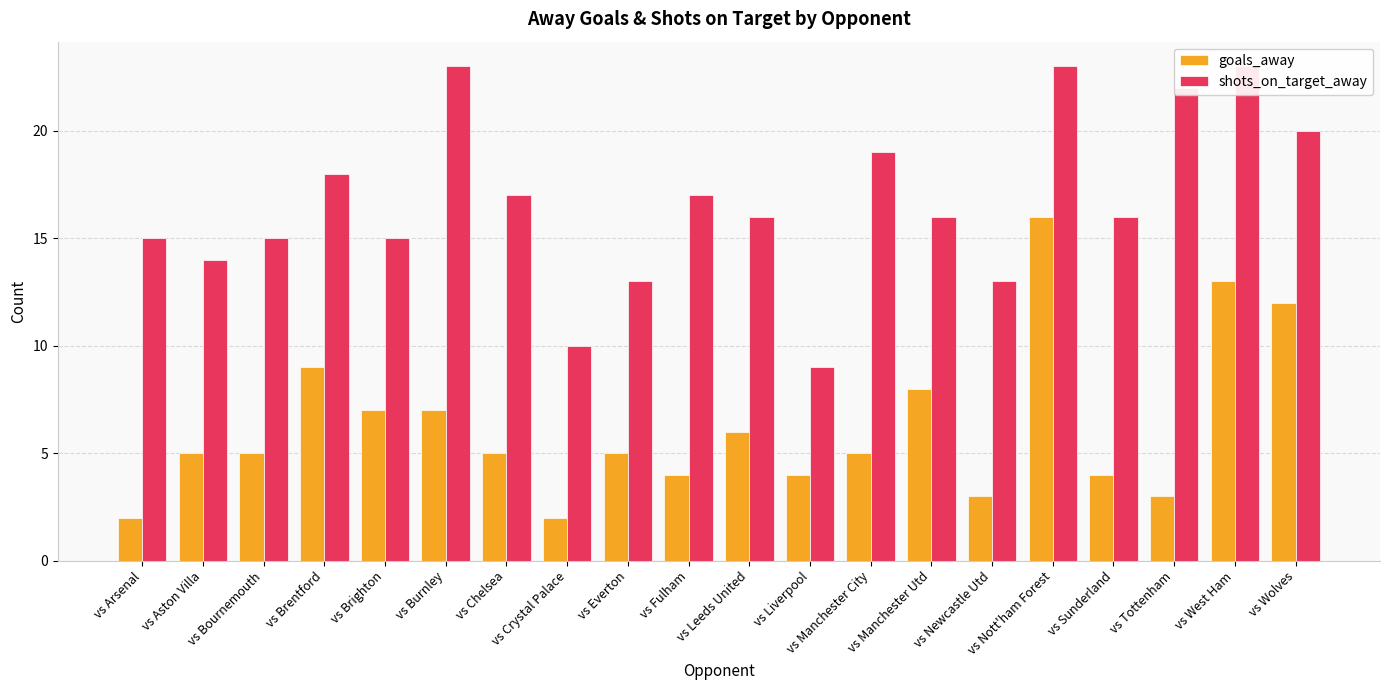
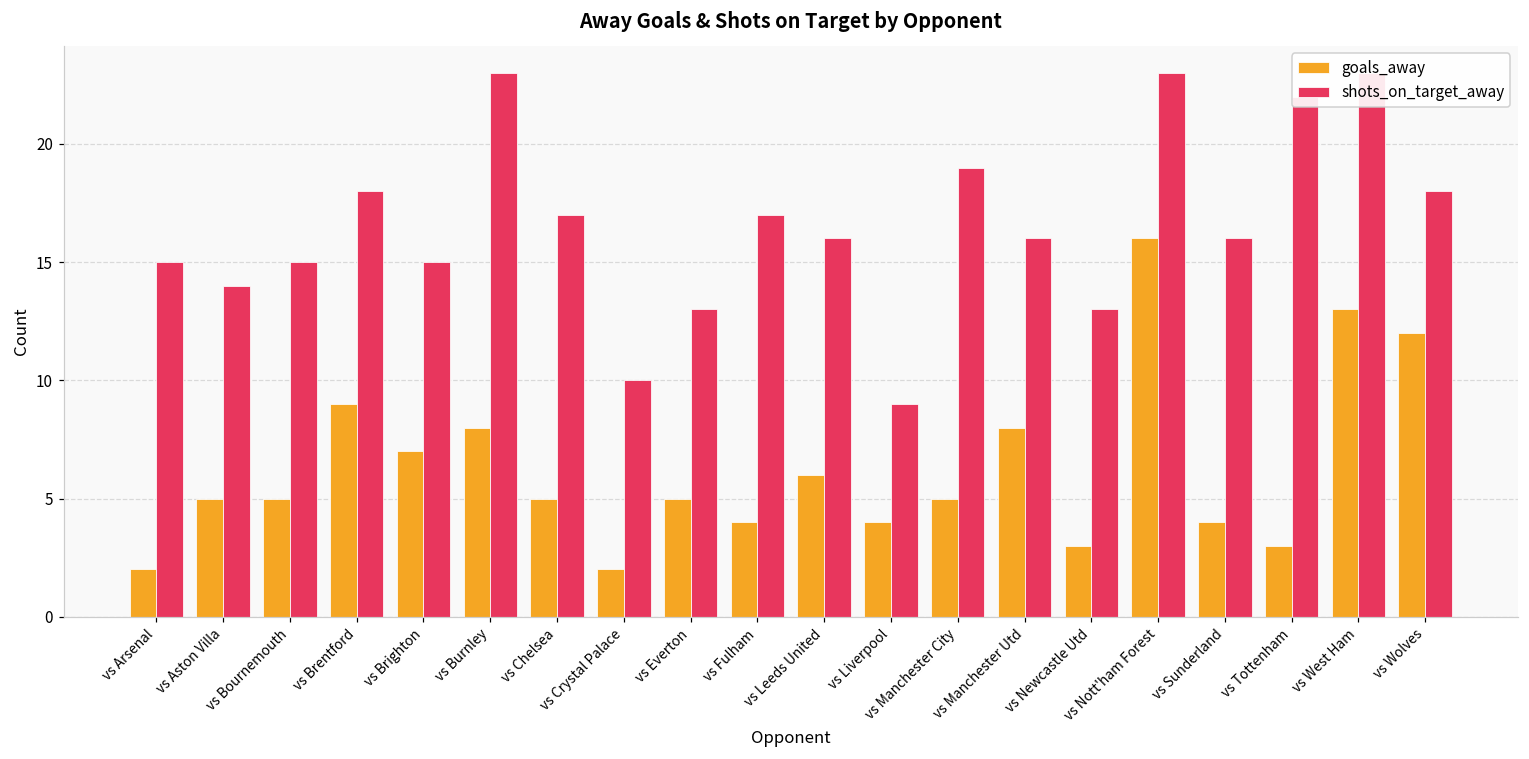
goals_away, vs Burnley: 7 -> 8
shots_on_target_away, vs Wolves: 20 -> 18
